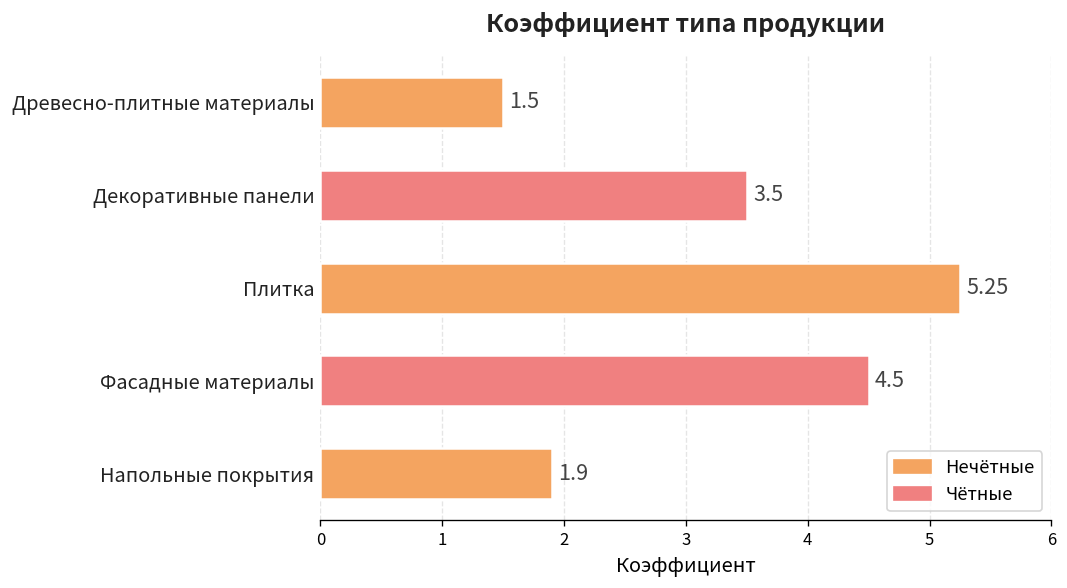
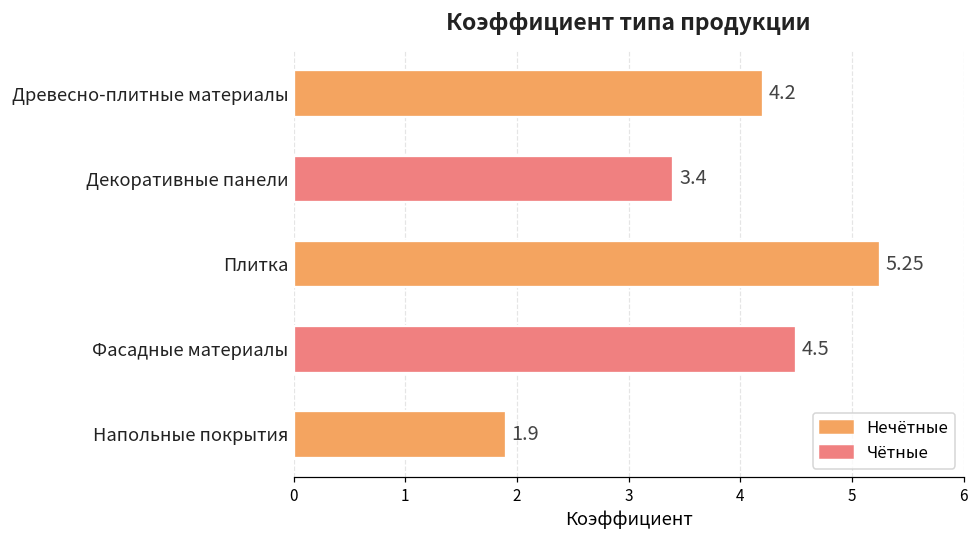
Древесно-плитные материалы: 1.5 -> 4.2
Декоративные панели: 3.5 -> 3.4
